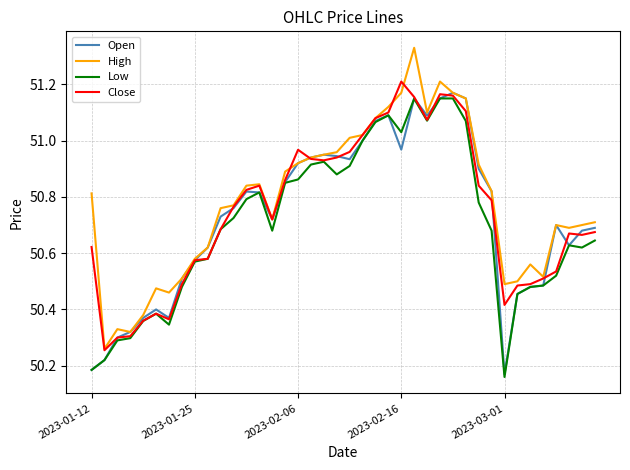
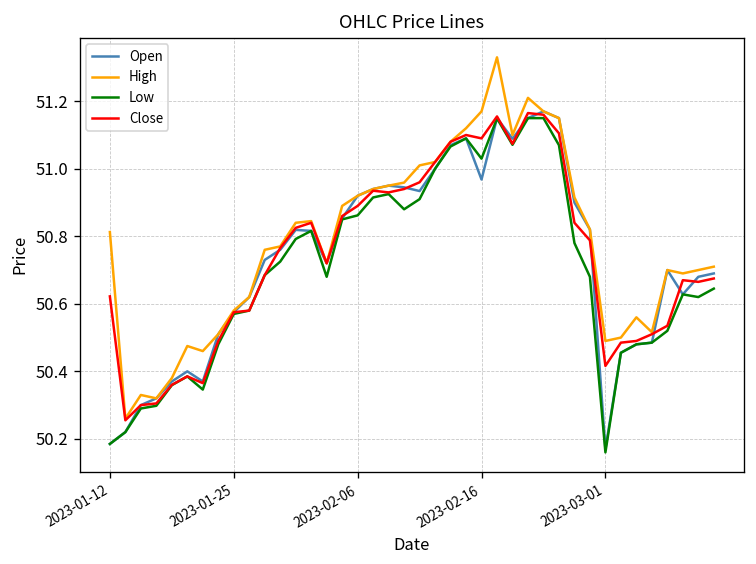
Close, 2023-02-06: 50.97 -> 50.89
Close, 2023-02-16: 51.21 -> 51.09
